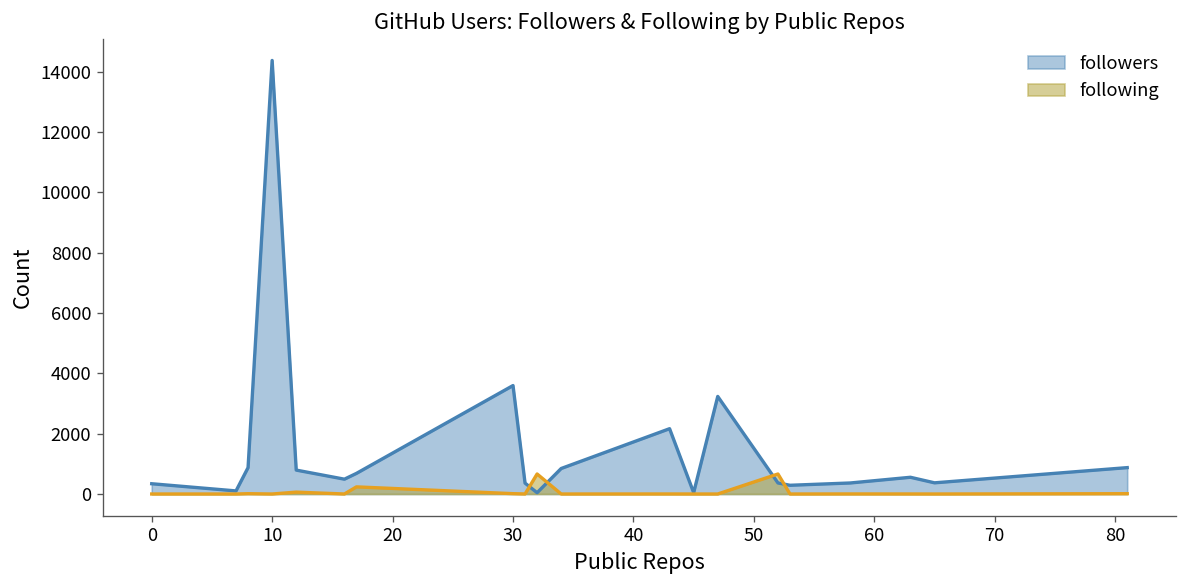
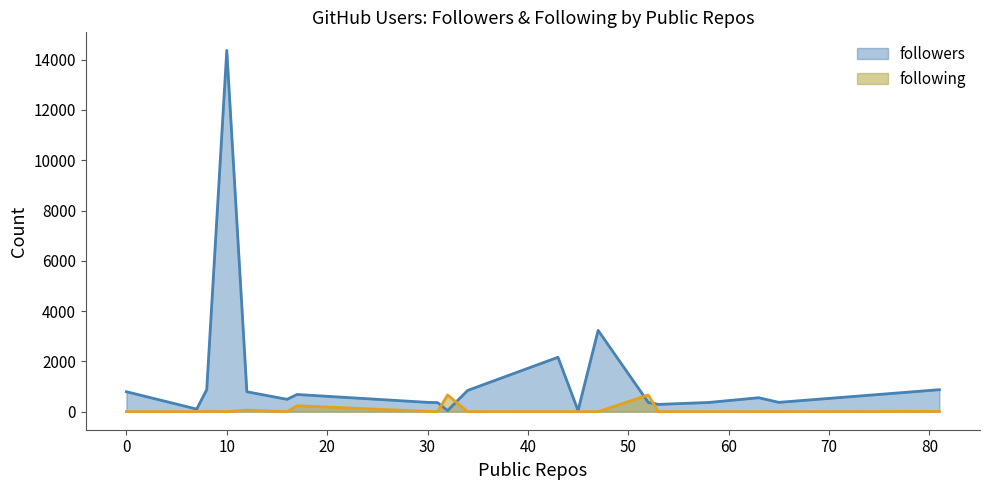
followers, 0: 300 -> 800
followers, 30: 3600 -> 400
